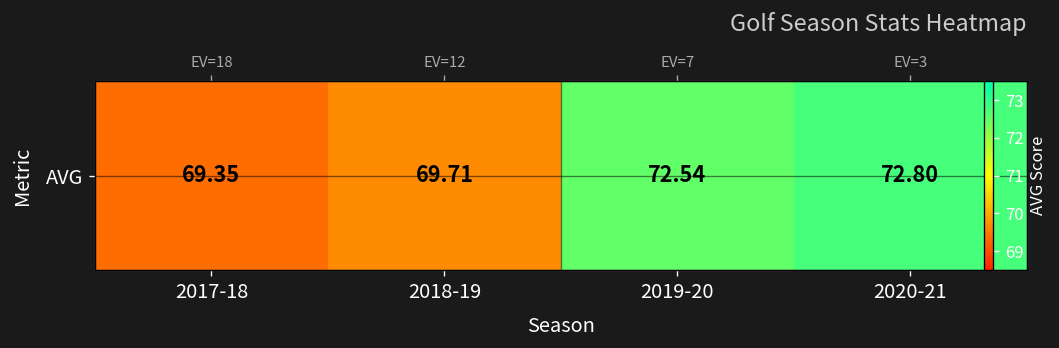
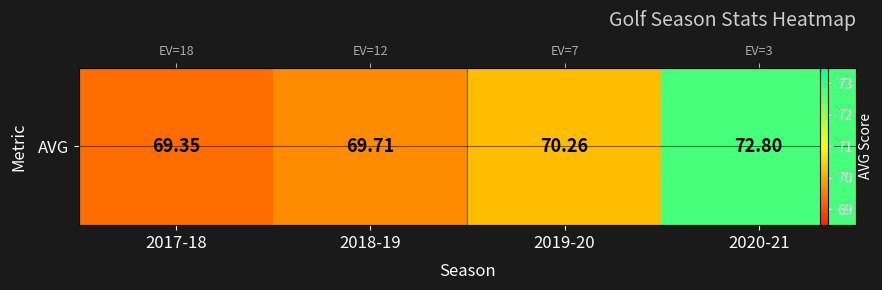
AVG, 2019-20: 72.54 -> 70.26
